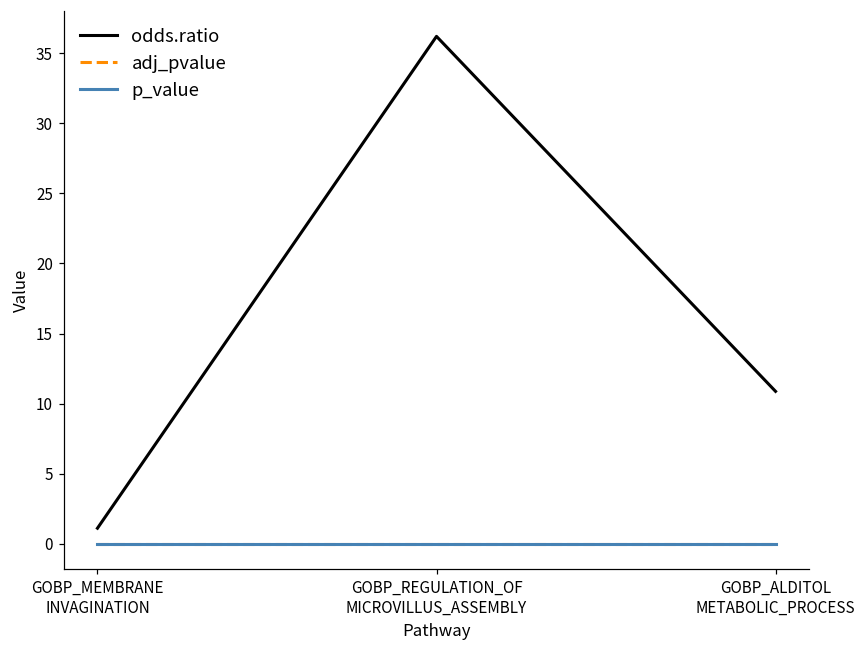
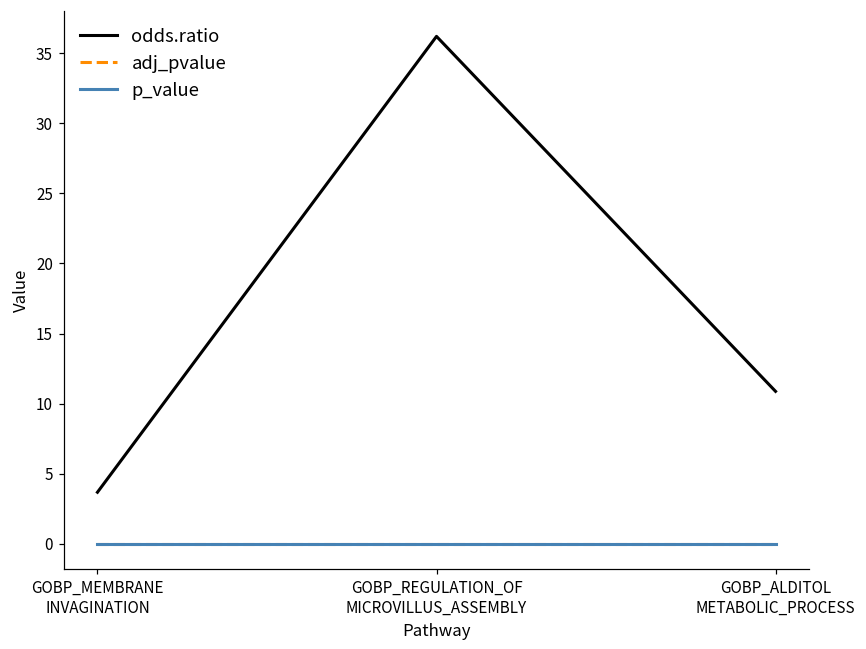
odds.ratio, GOBP_MEMBRANE INVAGINATION: 1.1 -> 3.7
